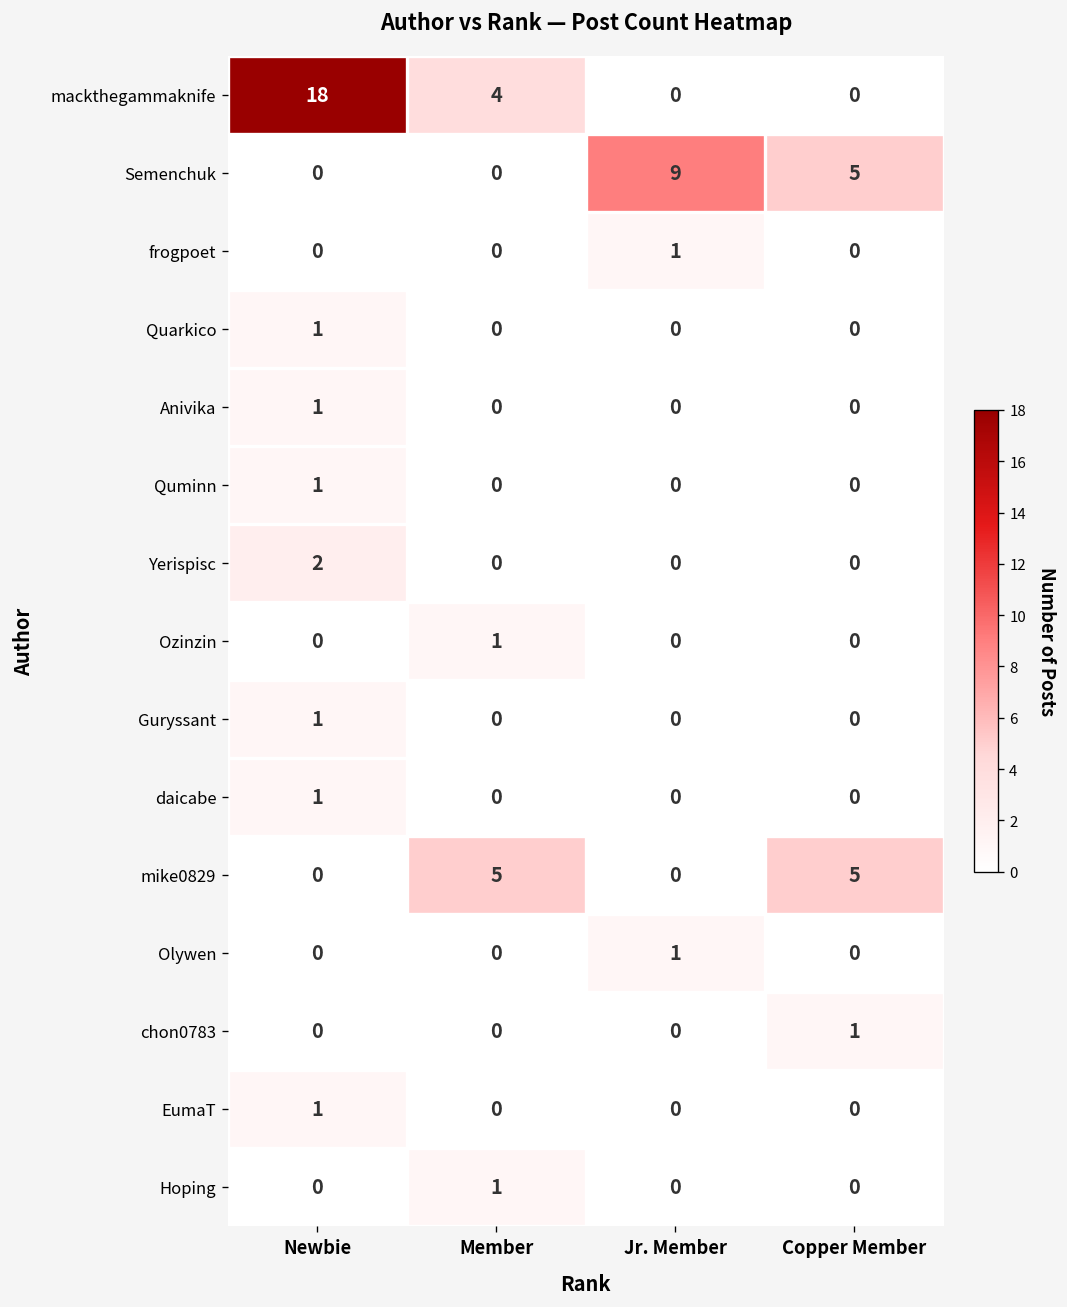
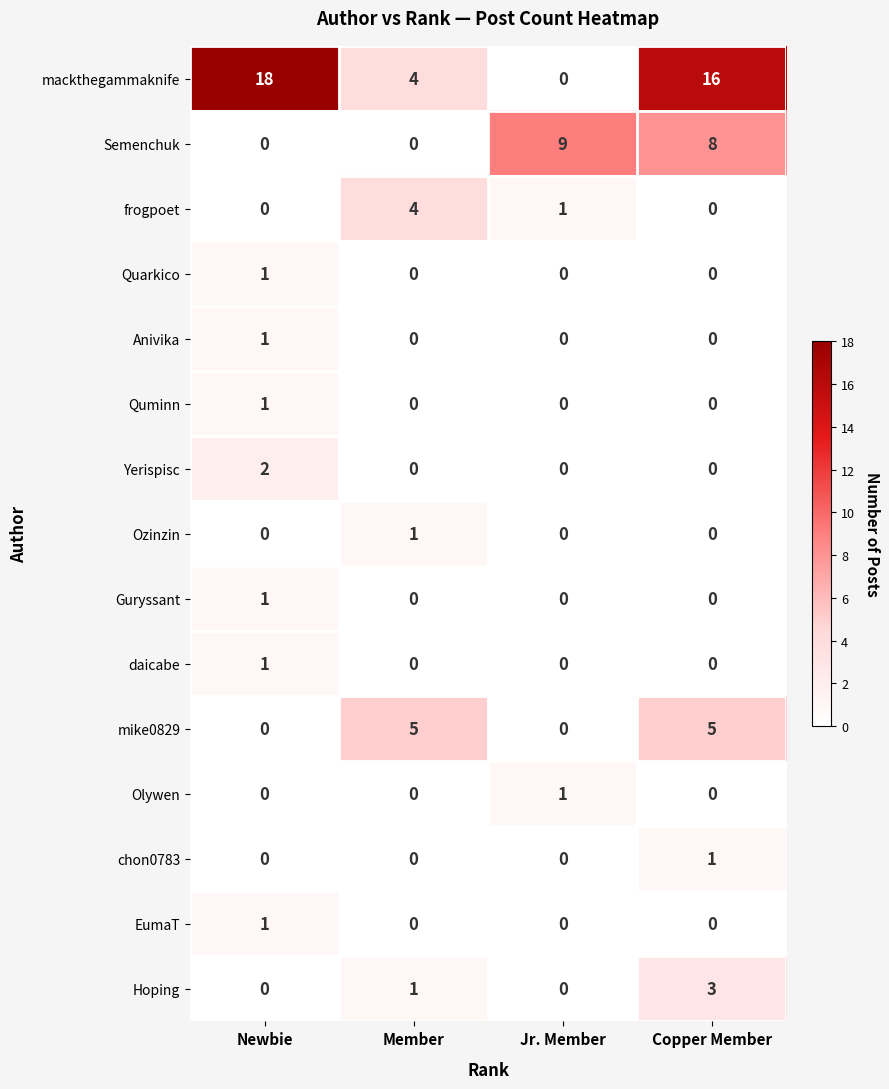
mackthegammaknife, Copper Member: 0 -> 16
Semenchuk, Copper Member: 5 -> 8
frogpoet, Member: 0 -> 4
Hoping, Copper Member: 0 -> 3
